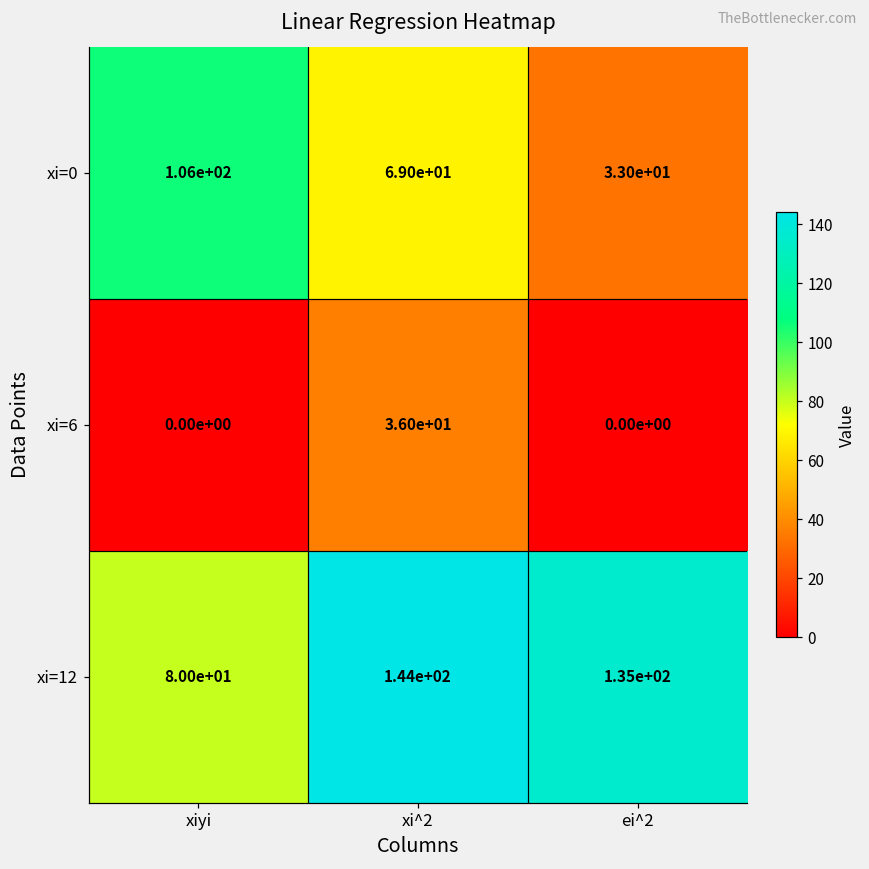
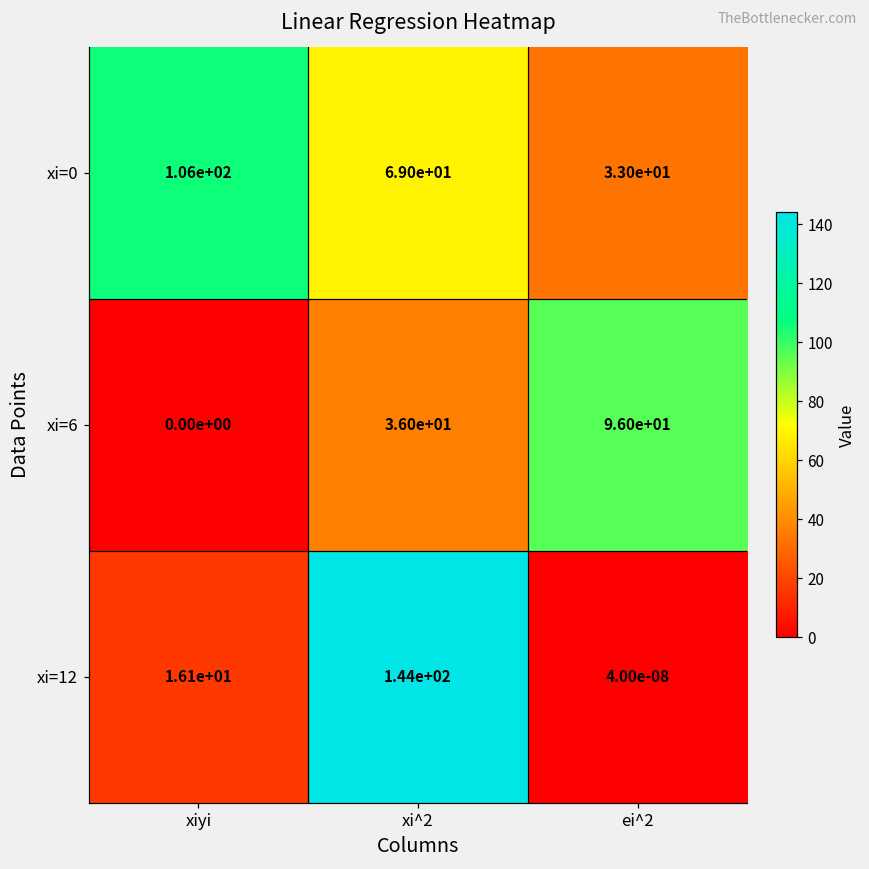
xi=6, ei^2: 0.00e+00 -> 9.60e+01
xi=12, xiyi: 8.00e+01 -> 1.61e+01
xi=12, ei^2: 1.35e+02 -> 4.00e-08
